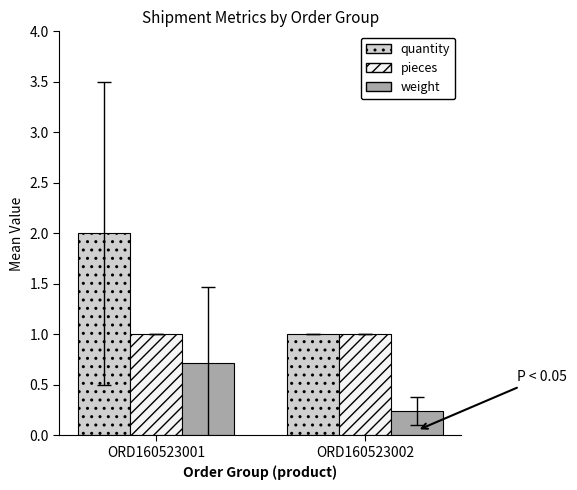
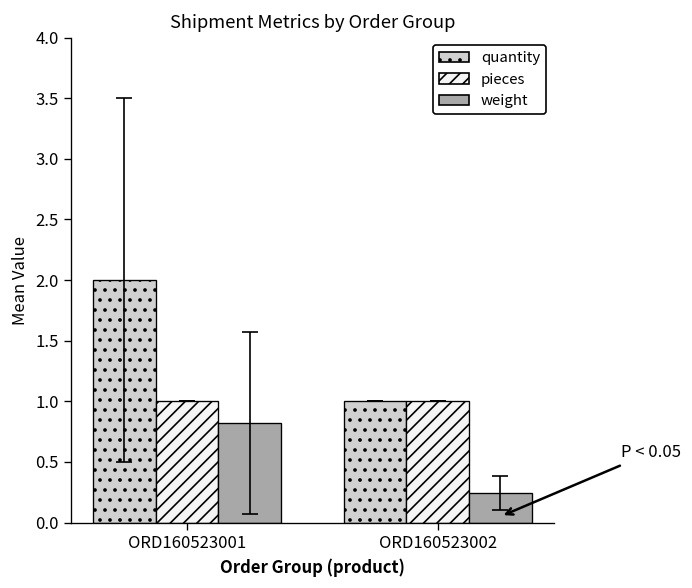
weight, ORD160523001: 0.72 -> 0.82
